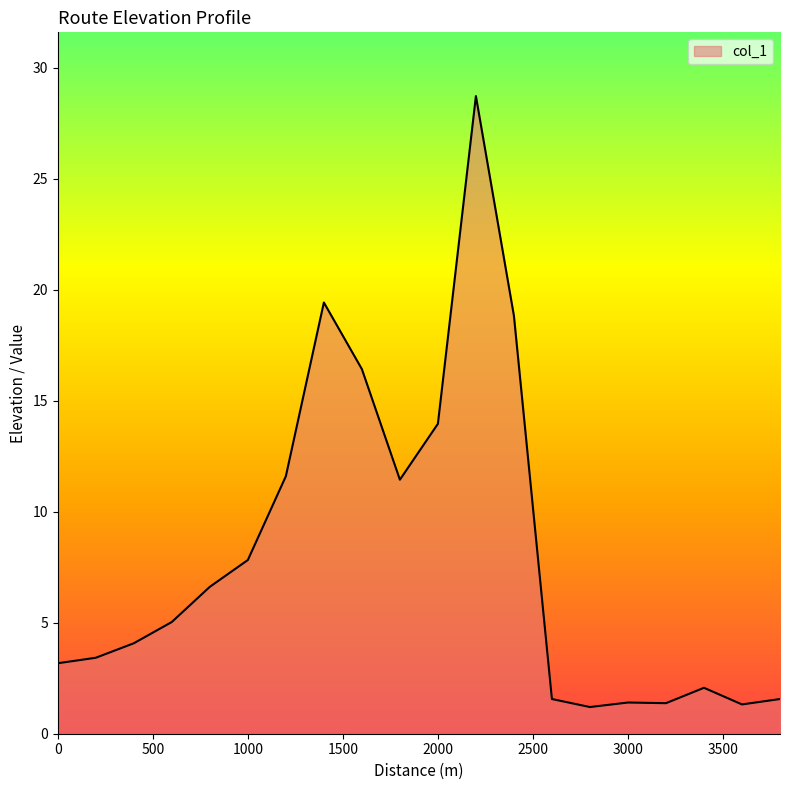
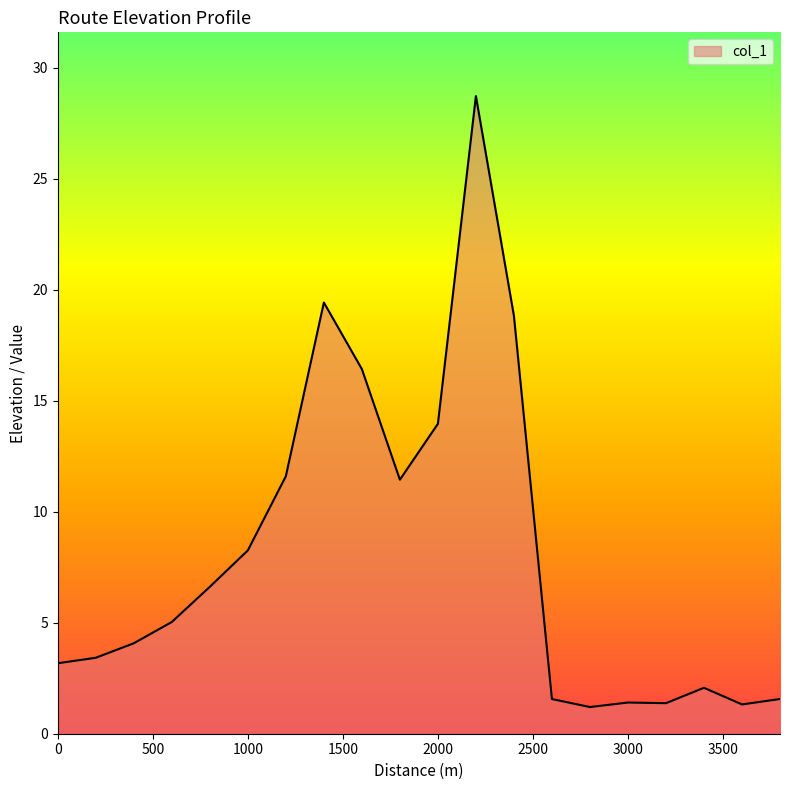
1000: 7.8 -> 8.3
